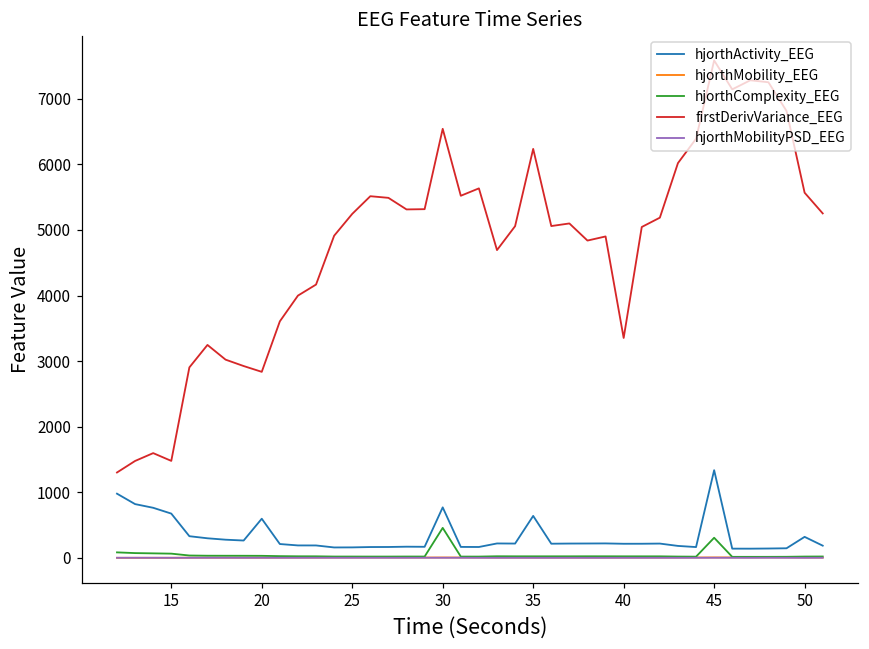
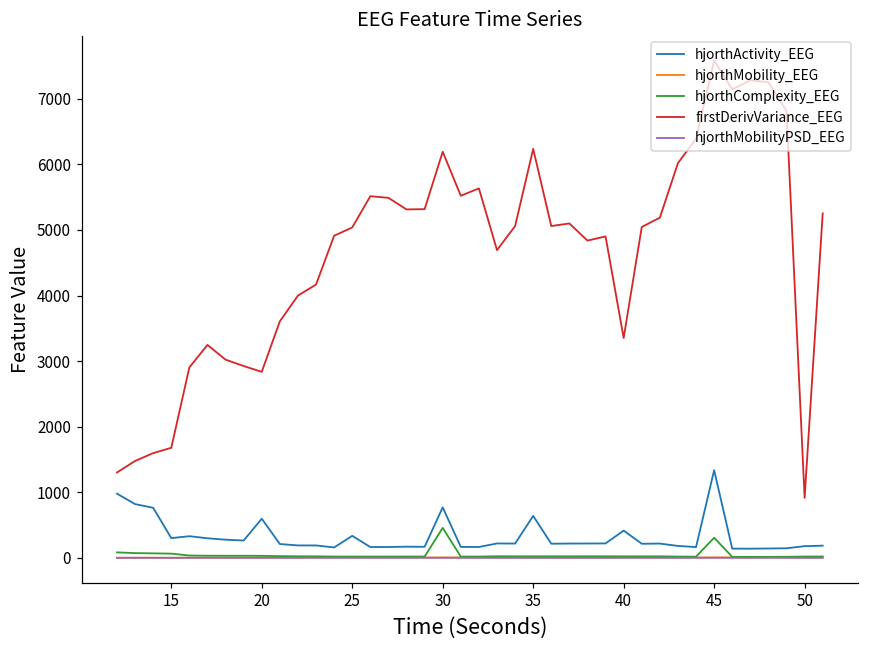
hjorthActivity_EEG, 15: 700 -> 300
firstDerivVariance_EEG, 15: 1500 -> 1700
hjorthActivity_EEG, 25: 200 -> 300
firstDerivVariance_EEG, 25: 5200 -> 5000
firstDerivVariance_EEG, 30: 6500 -> 6200
hjorthActivity_EEG, 40: 200 -> 400
hjorthActivity_EEG, 50: 300 -> 200
firstDerivVariance_EEG, 50: 5600 -> 900
